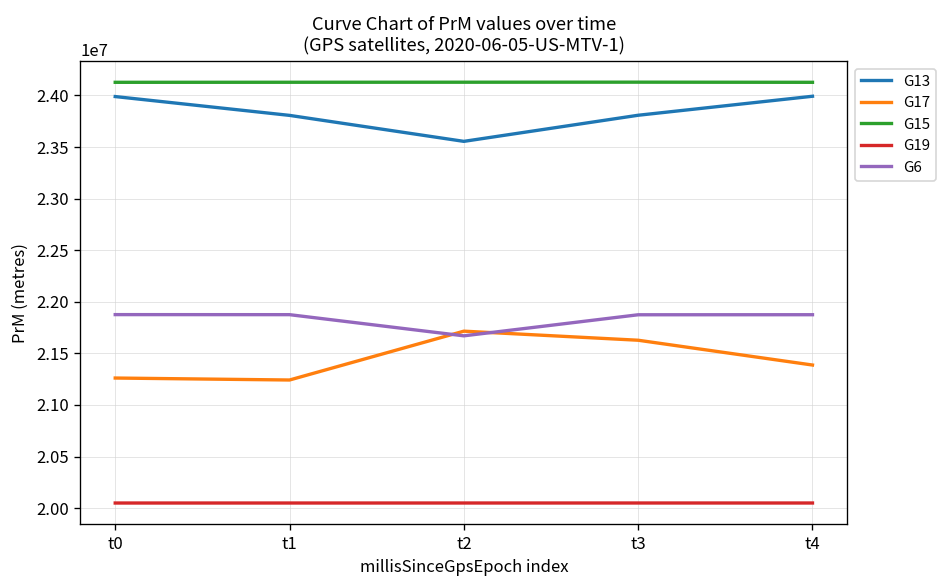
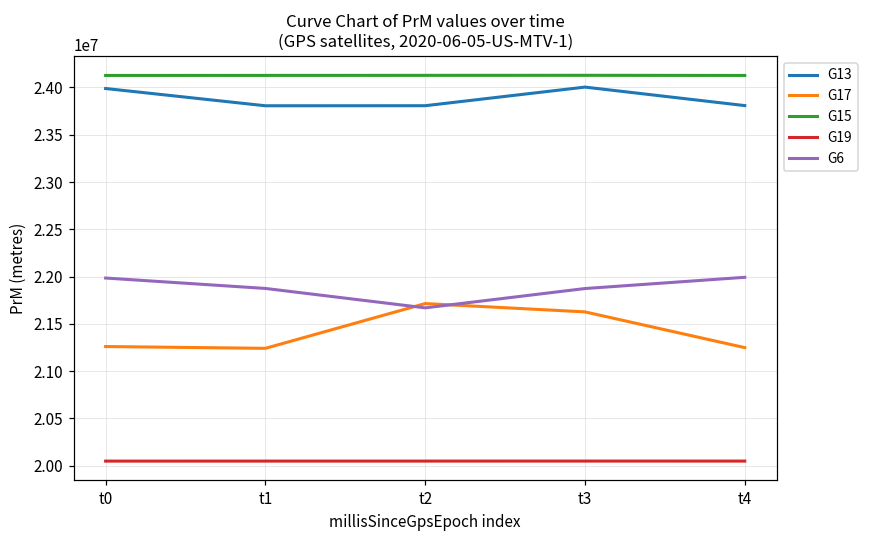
G6, t0: 21900000 -> 22000000
G13, t2: 23600000 -> 23800000
G13, t3: 23800000 -> 24000000
G13, t4: 24000000 -> 23800000
G17, t4: 21400000 -> 21200000
G6, t4: 21900000 -> 22000000
